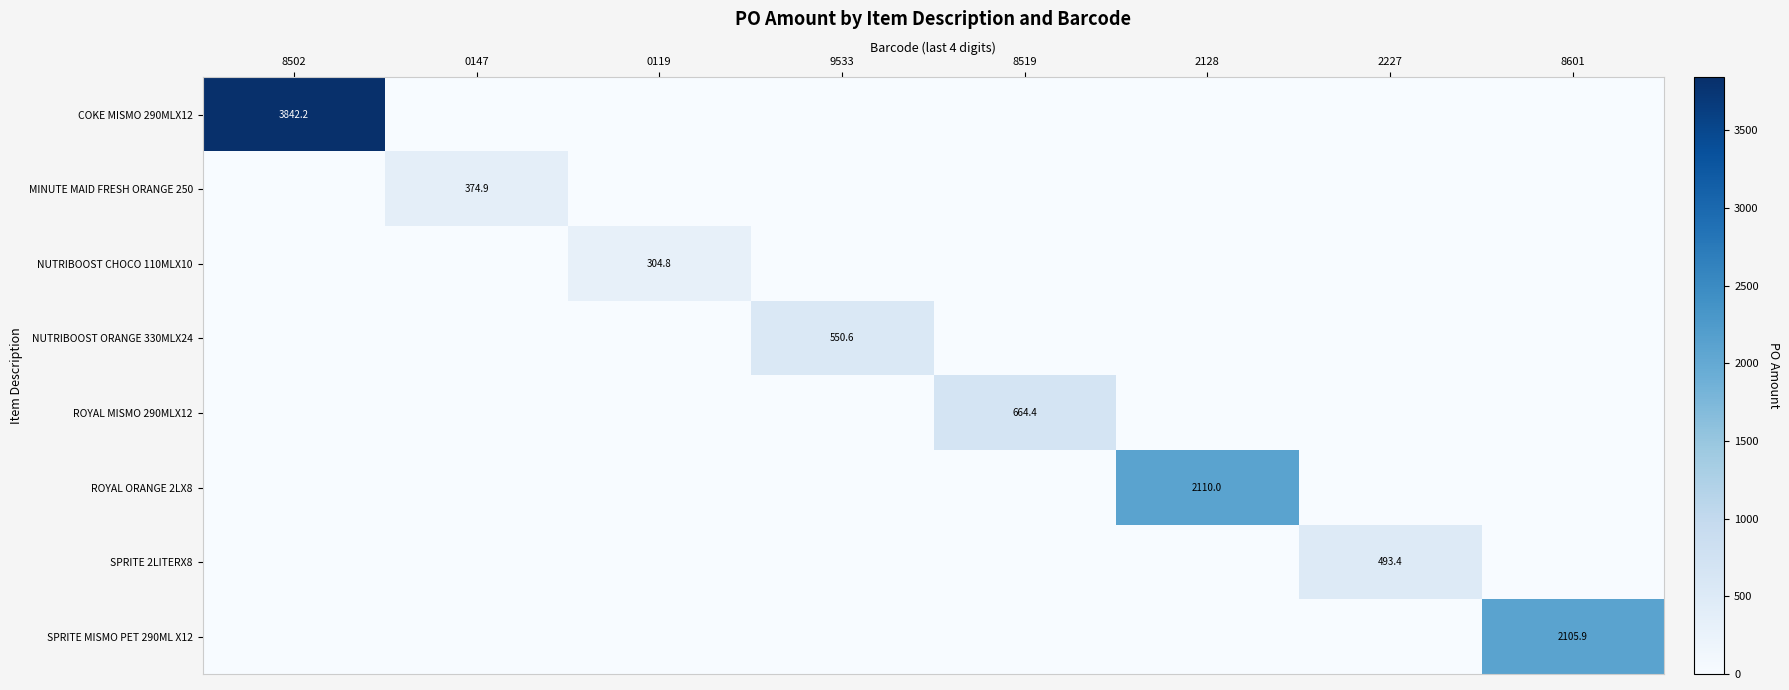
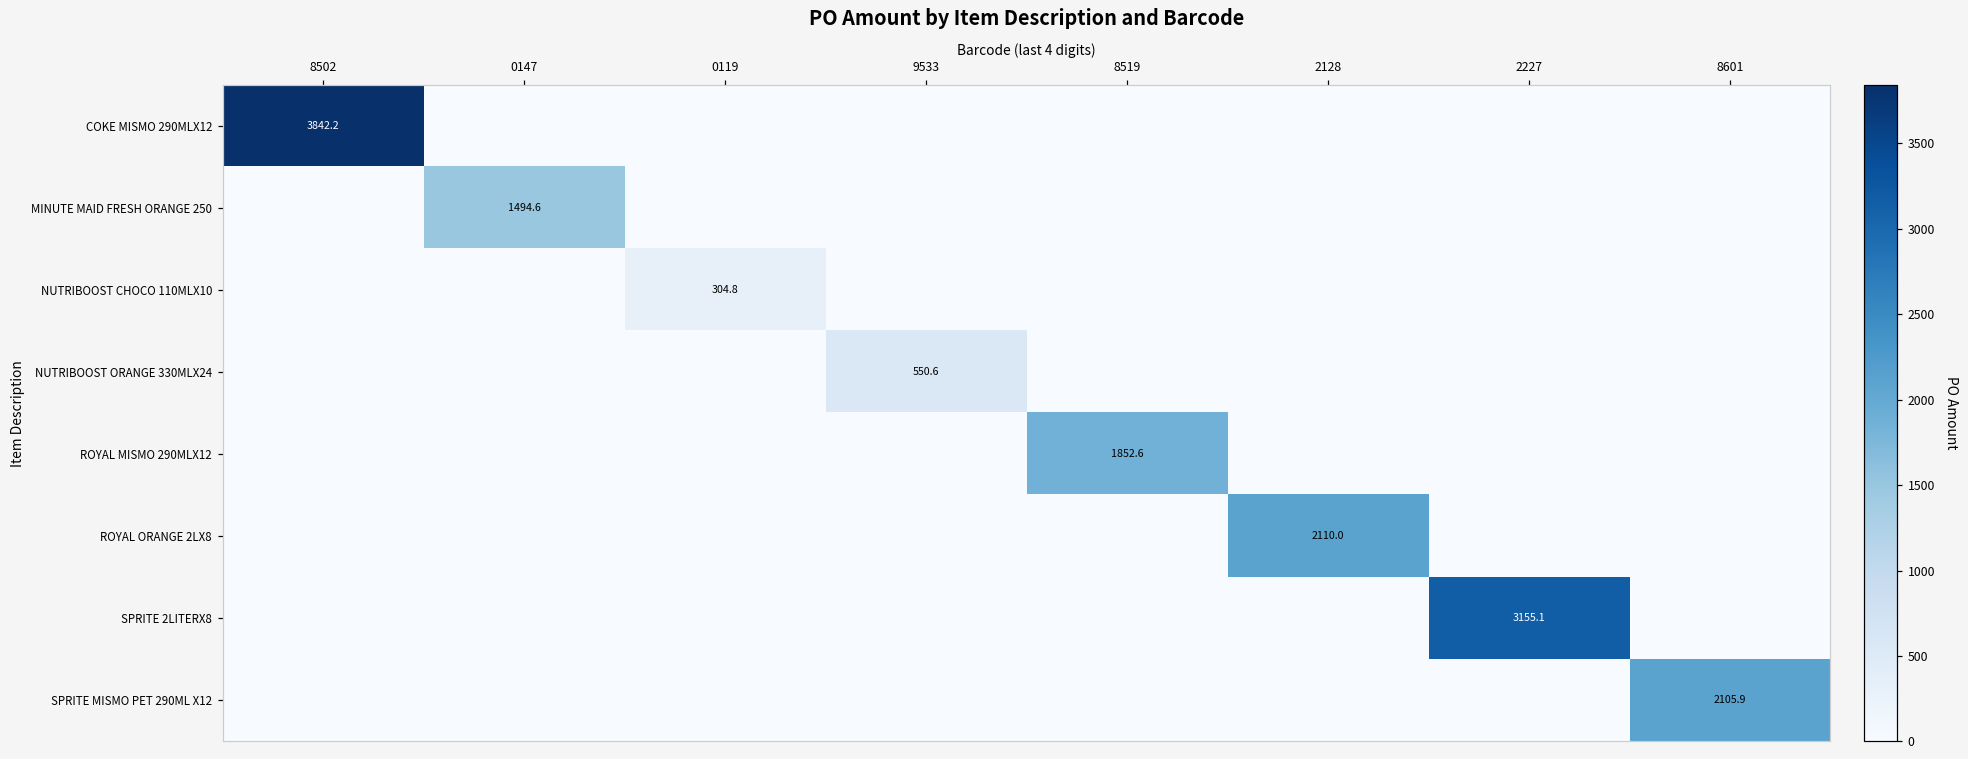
MINUTE MAID FRESH ORANGE 250, 0147: 374.9 -> 1494.6
ROYAL MISMO 290MLX12, 8519: 664.4 -> 1852.6
SPRITE 2LITERX8, 2227: 493.4 -> 3155.1
